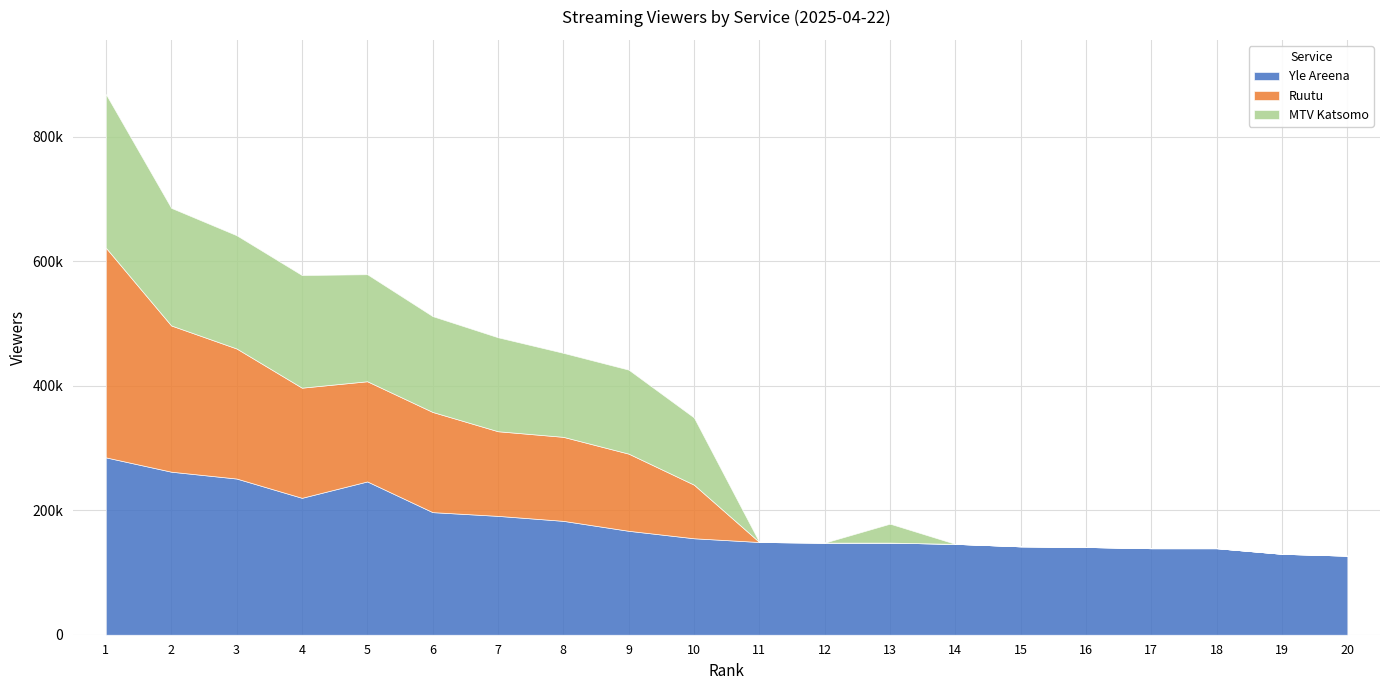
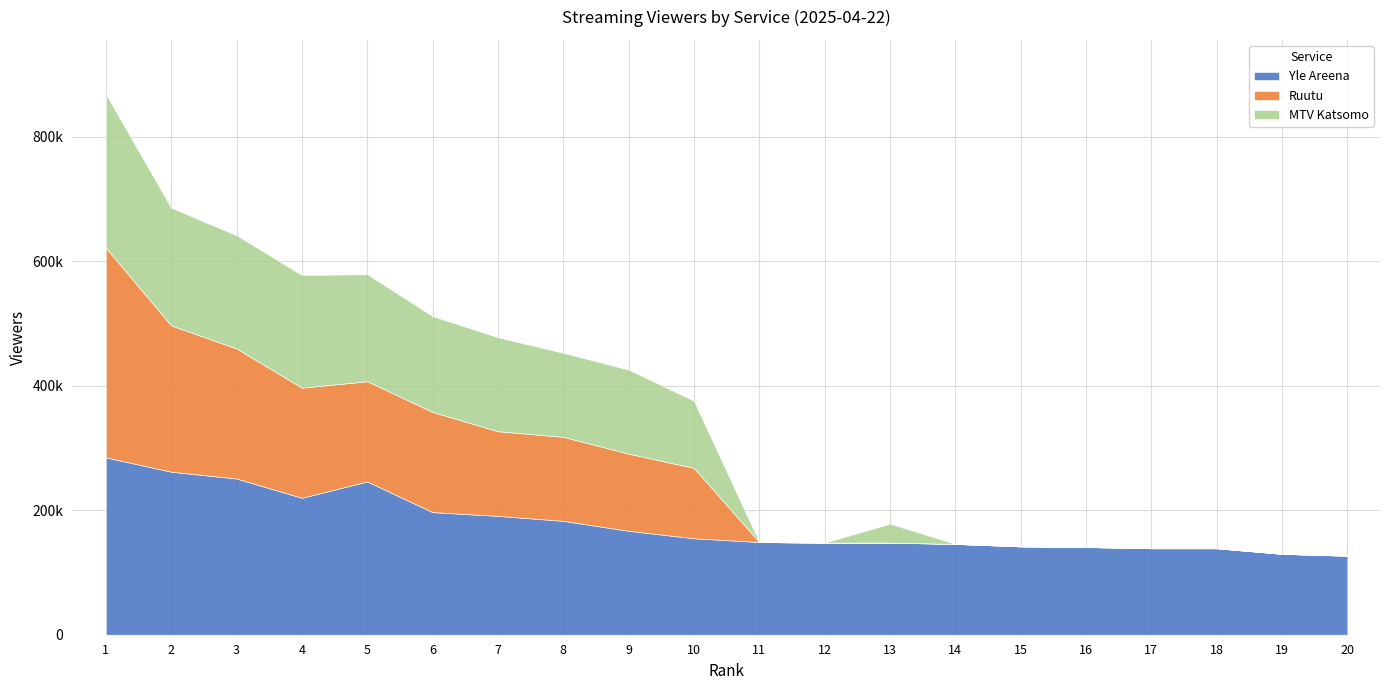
Ruutu, 10: 90000 -> 110000
